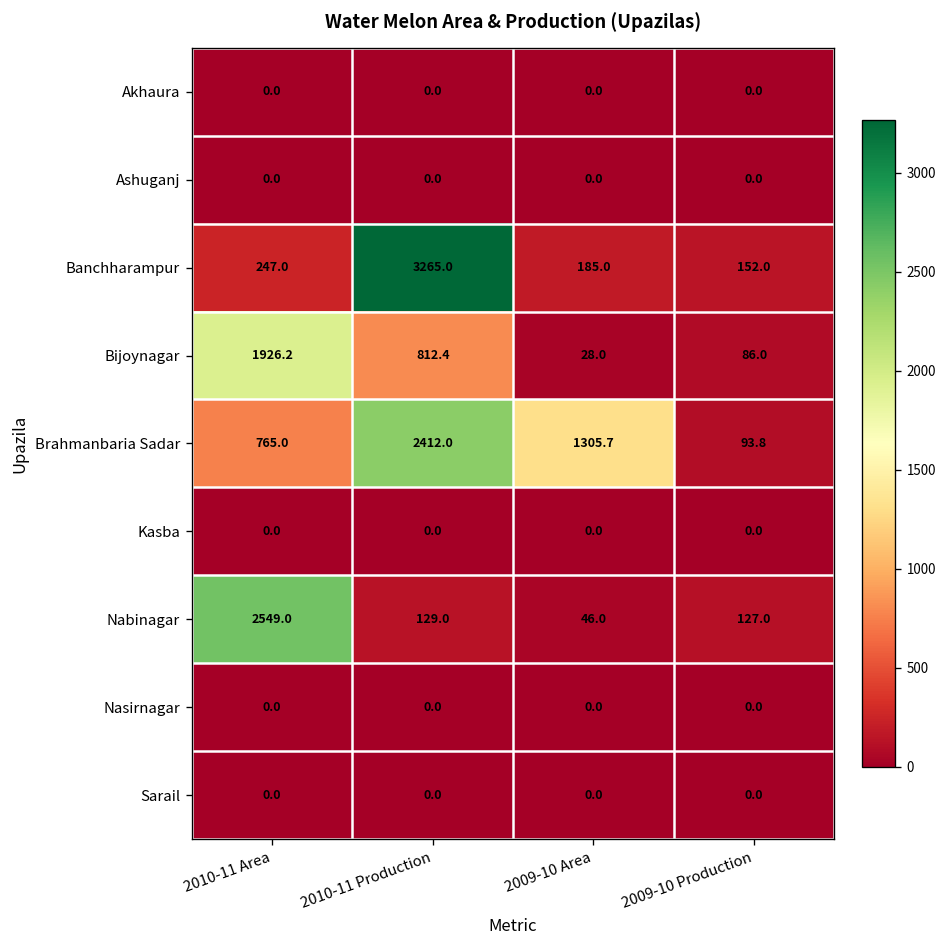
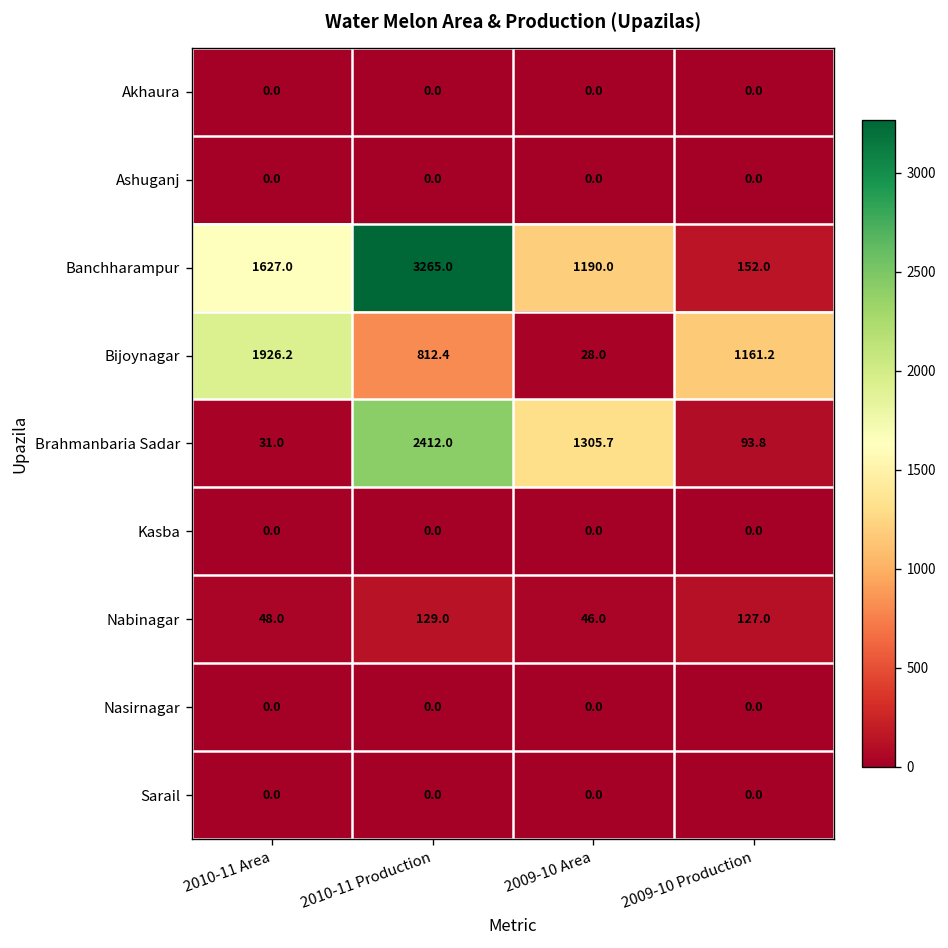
Banchharampur, 2010-11 Area: 247.0 -> 1627.0
Banchharampur, 2009-10 Area: 185.0 -> 1190.0
Bijoynagar, 2009-10 Production: 86.0 -> 1161.2
Brahmanbaria Sadar, 2010-11 Area: 765.0 -> 31.0
Nabinagar, 2010-11 Area: 2549.0 -> 48.0
